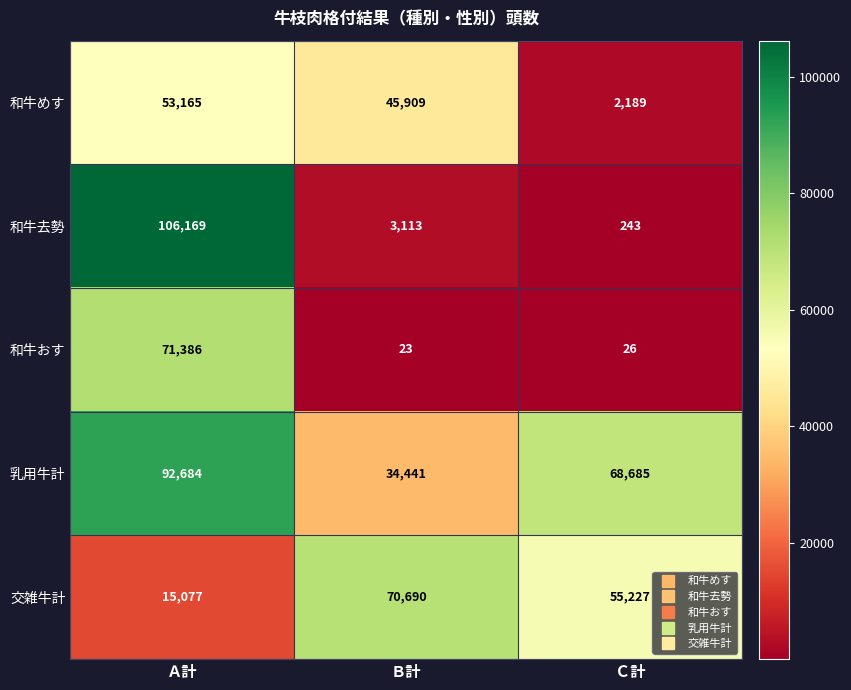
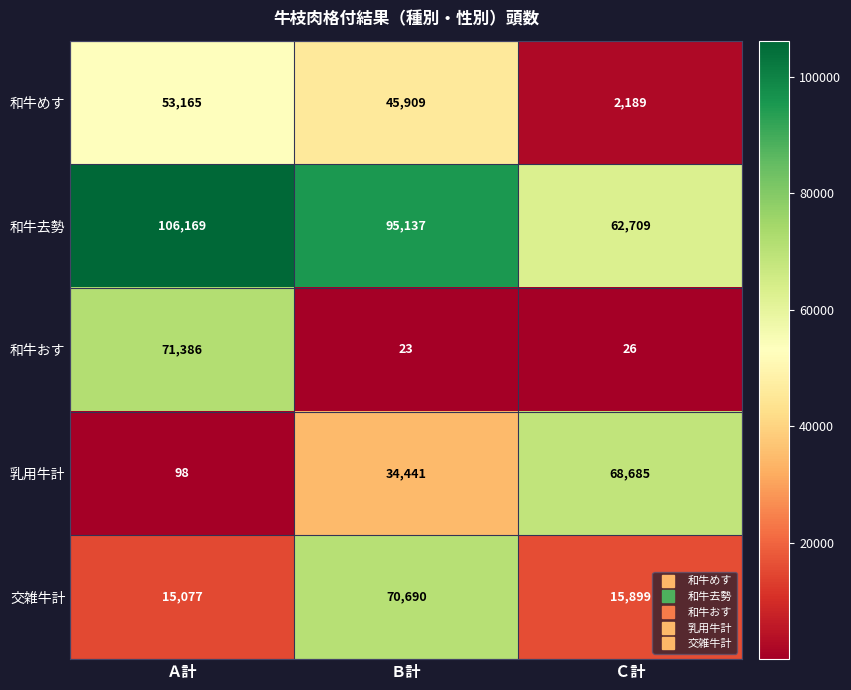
和牛去勢, Ｂ計: 3,113 -> 95,137
和牛去勢, Ｃ計: 243 -> 62,709
乳用牛計, Ａ計: 92,684 -> 98
交雑牛計, Ｃ計: 55,227 -> 15,899
